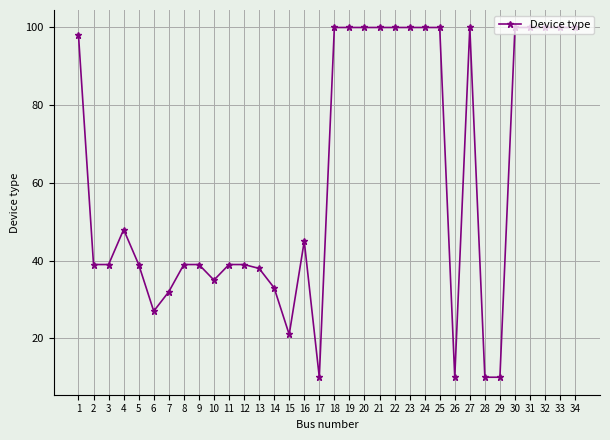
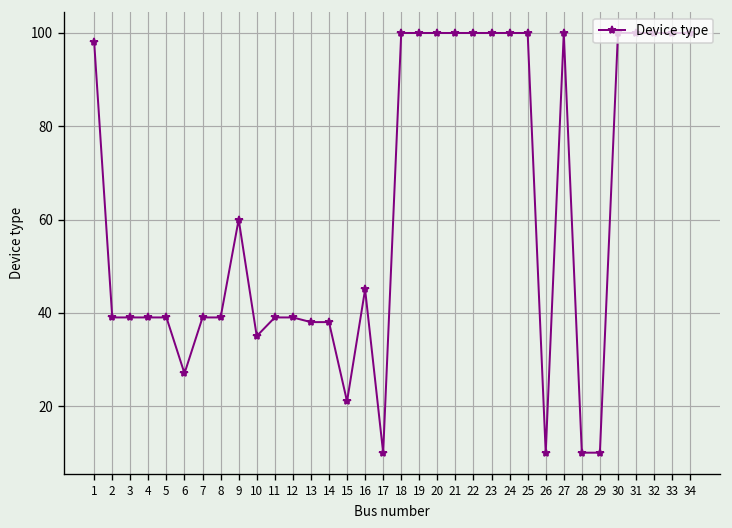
4: 48 -> 39
7: 32 -> 39
9: 39 -> 60
14: 33 -> 38
